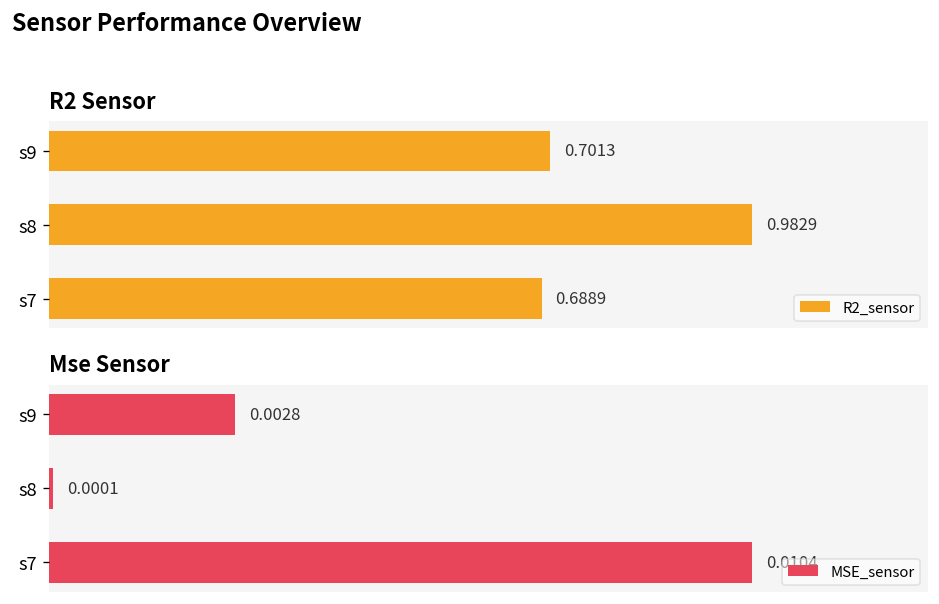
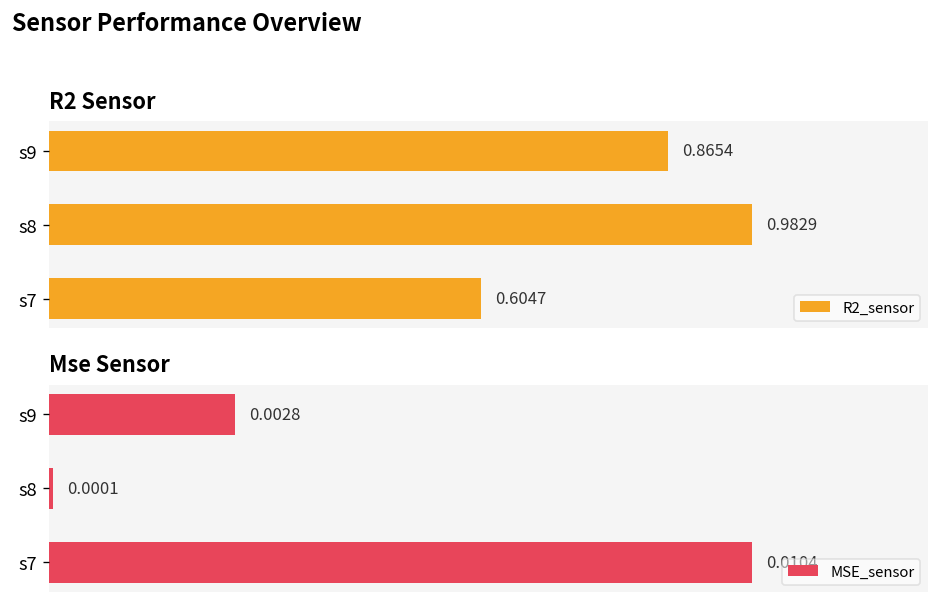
R2 Sensor, s9: 0.7013 -> 0.8654
R2 Sensor, s7: 0.6889 -> 0.6047
